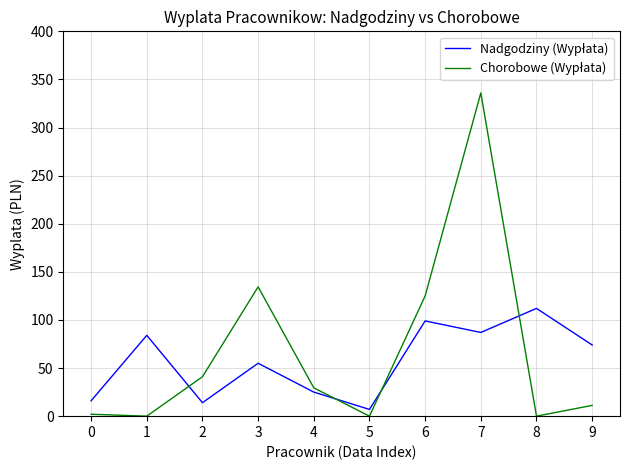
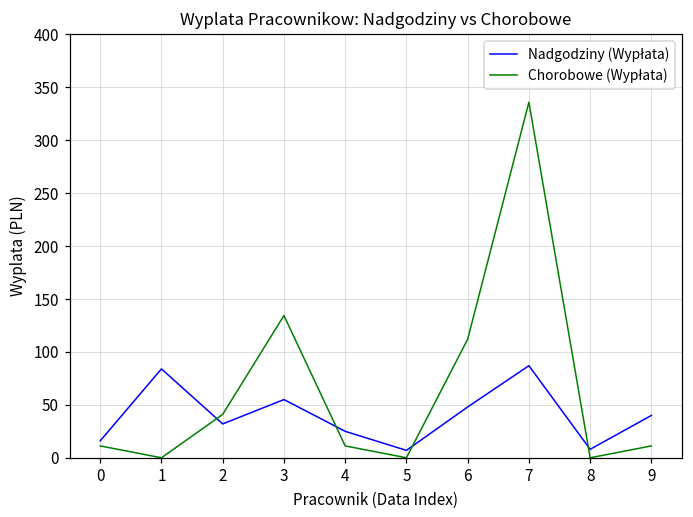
Chorobowe (Wypłata), 0: 0 -> 10
Nadgodziny (Wypłata), 2: 10 -> 30
Chorobowe (Wypłata), 4: 30 -> 10
Nadgodziny (Wypłata), 6: 100 -> 50
Chorobowe (Wypłata), 6: 130 -> 110
Nadgodziny (Wypłata), 8: 110 -> 10
Nadgodziny (Wypłata), 9: 70 -> 40
